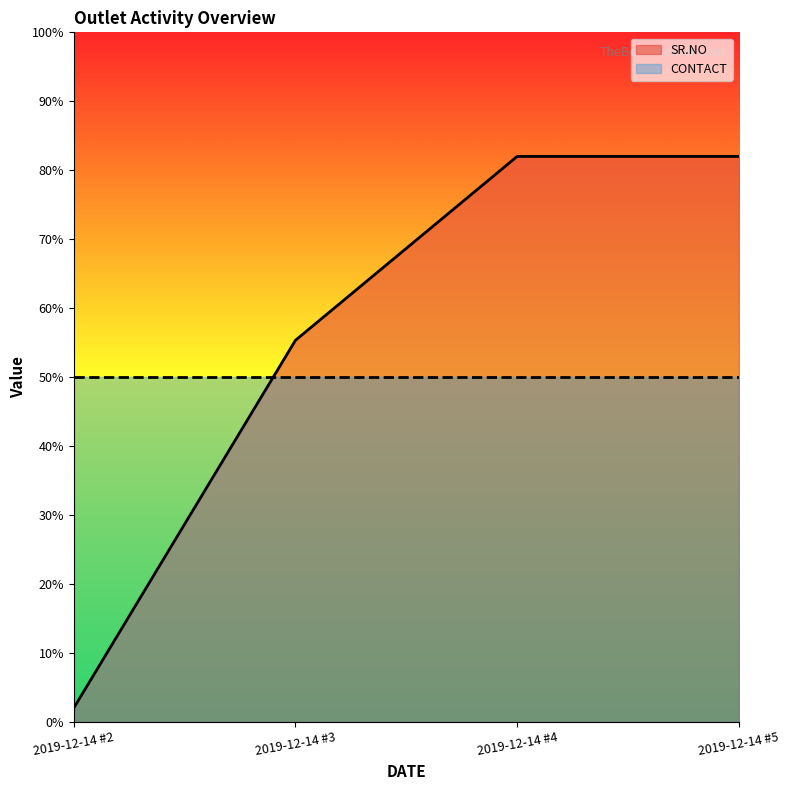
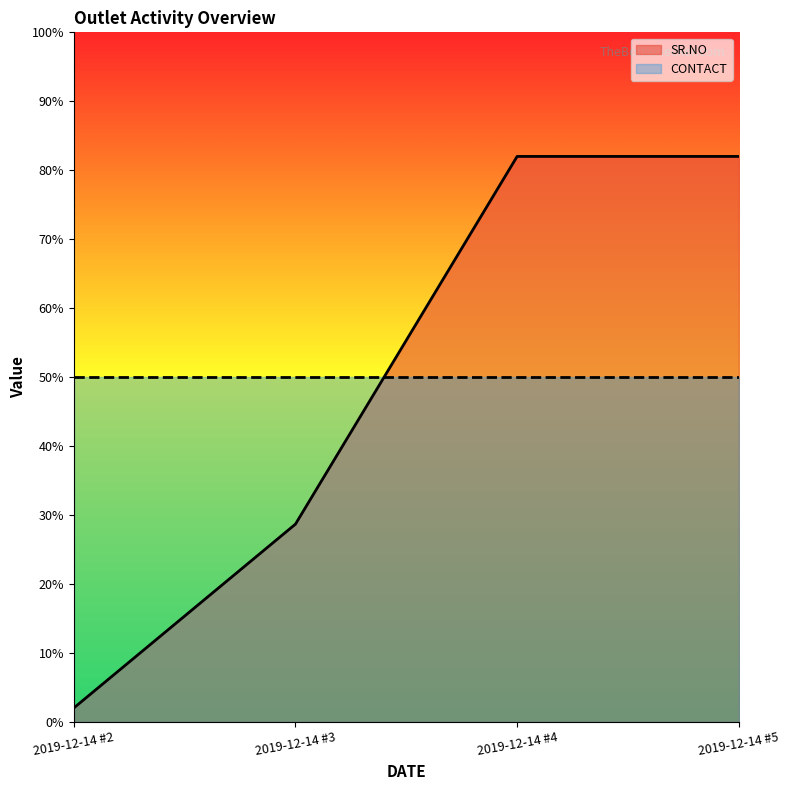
SR.NO, 2019-12-14 #3: 55% -> 29%
